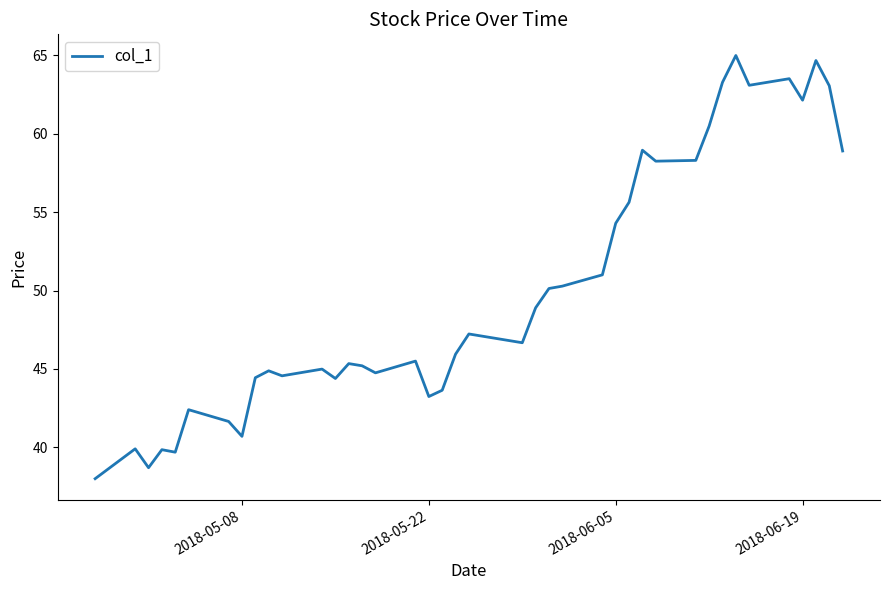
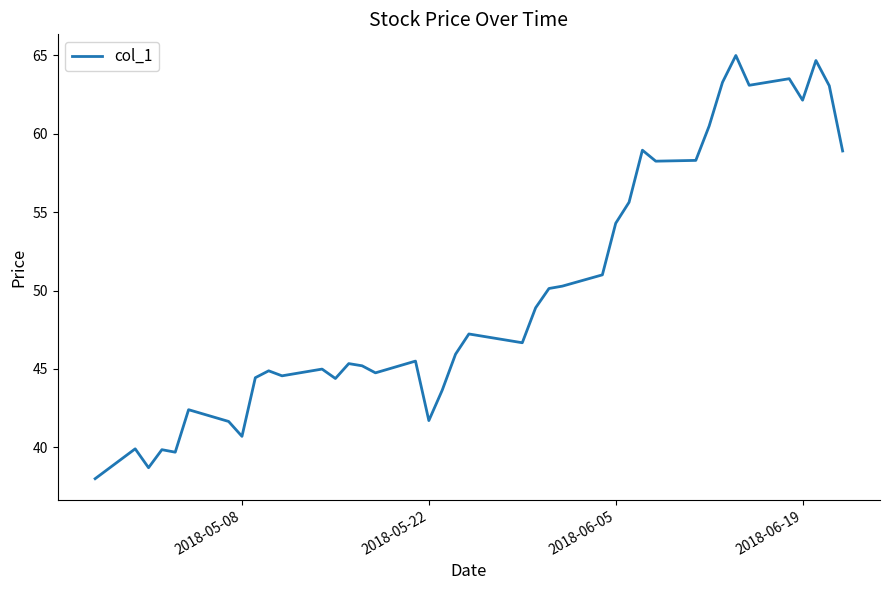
2018-05-22: 43.2 -> 41.7
